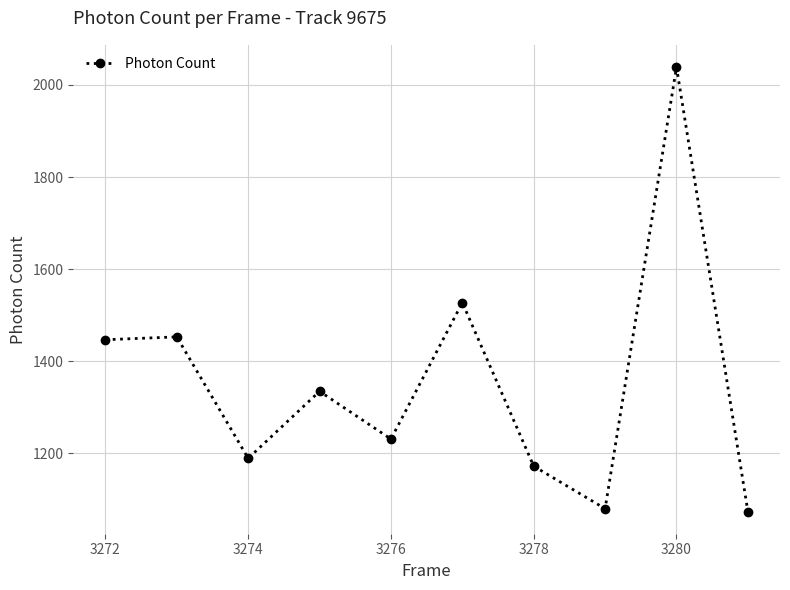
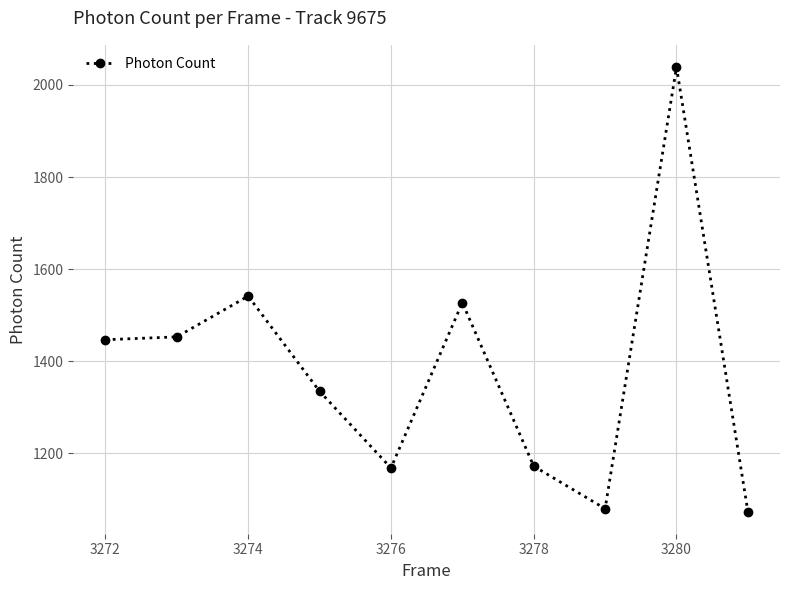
3274: 1190 -> 1540
3276: 1230 -> 1170
